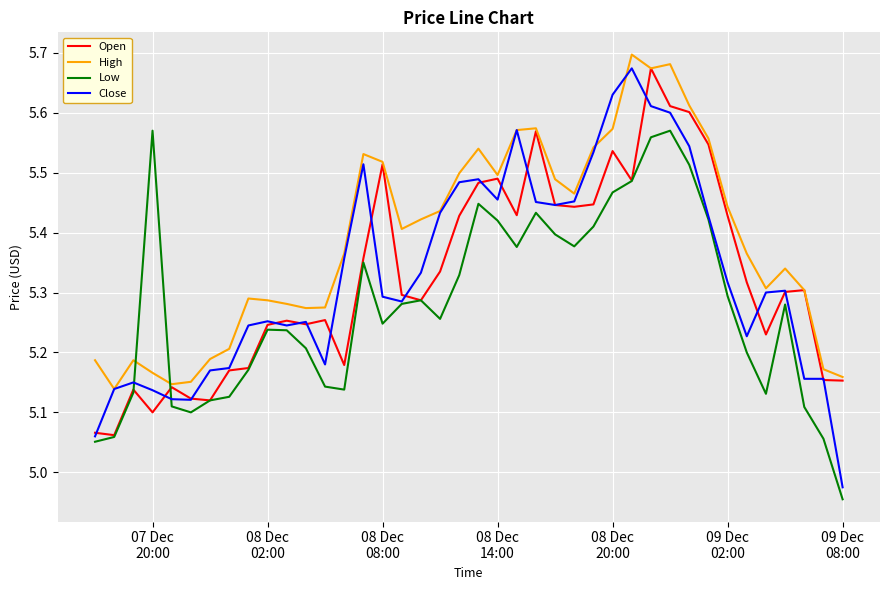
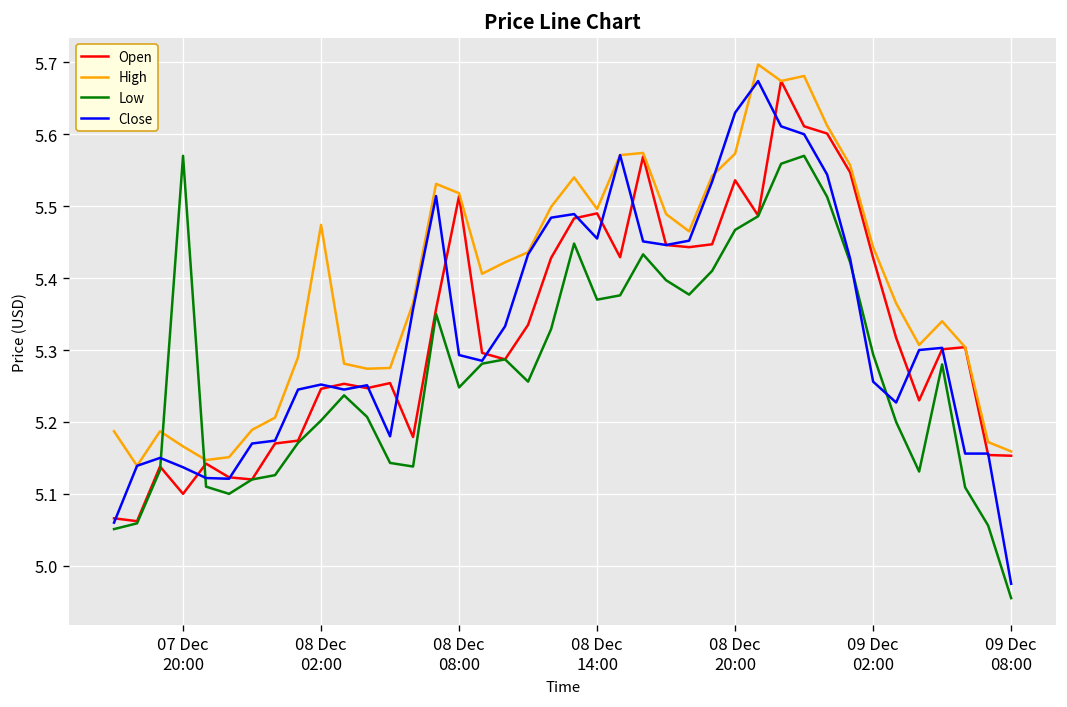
High, 08 Dec 02:00: 5.29 -> 5.47
Low, 08 Dec 02:00: 5.24 -> 5.20
Low, 08 Dec 14:00: 5.42 -> 5.37
Close, 09 Dec 02:00: 5.32 -> 5.26
